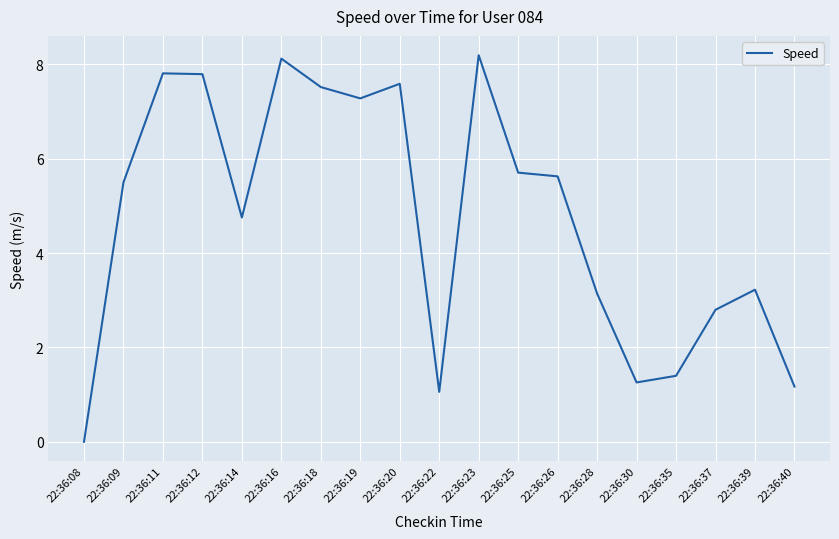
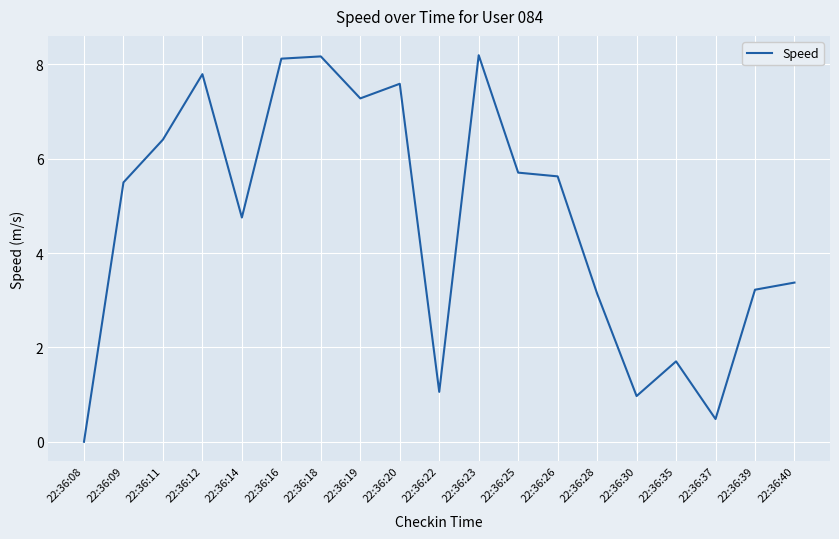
22:36:11: 7.8 -> 6.4
22:36:18: 7.5 -> 8.2
22:36:30: 1.3 -> 1.0
22:36:35: 1.4 -> 1.7
22:36:37: 2.8 -> 0.5
22:36:40: 1.2 -> 3.4
